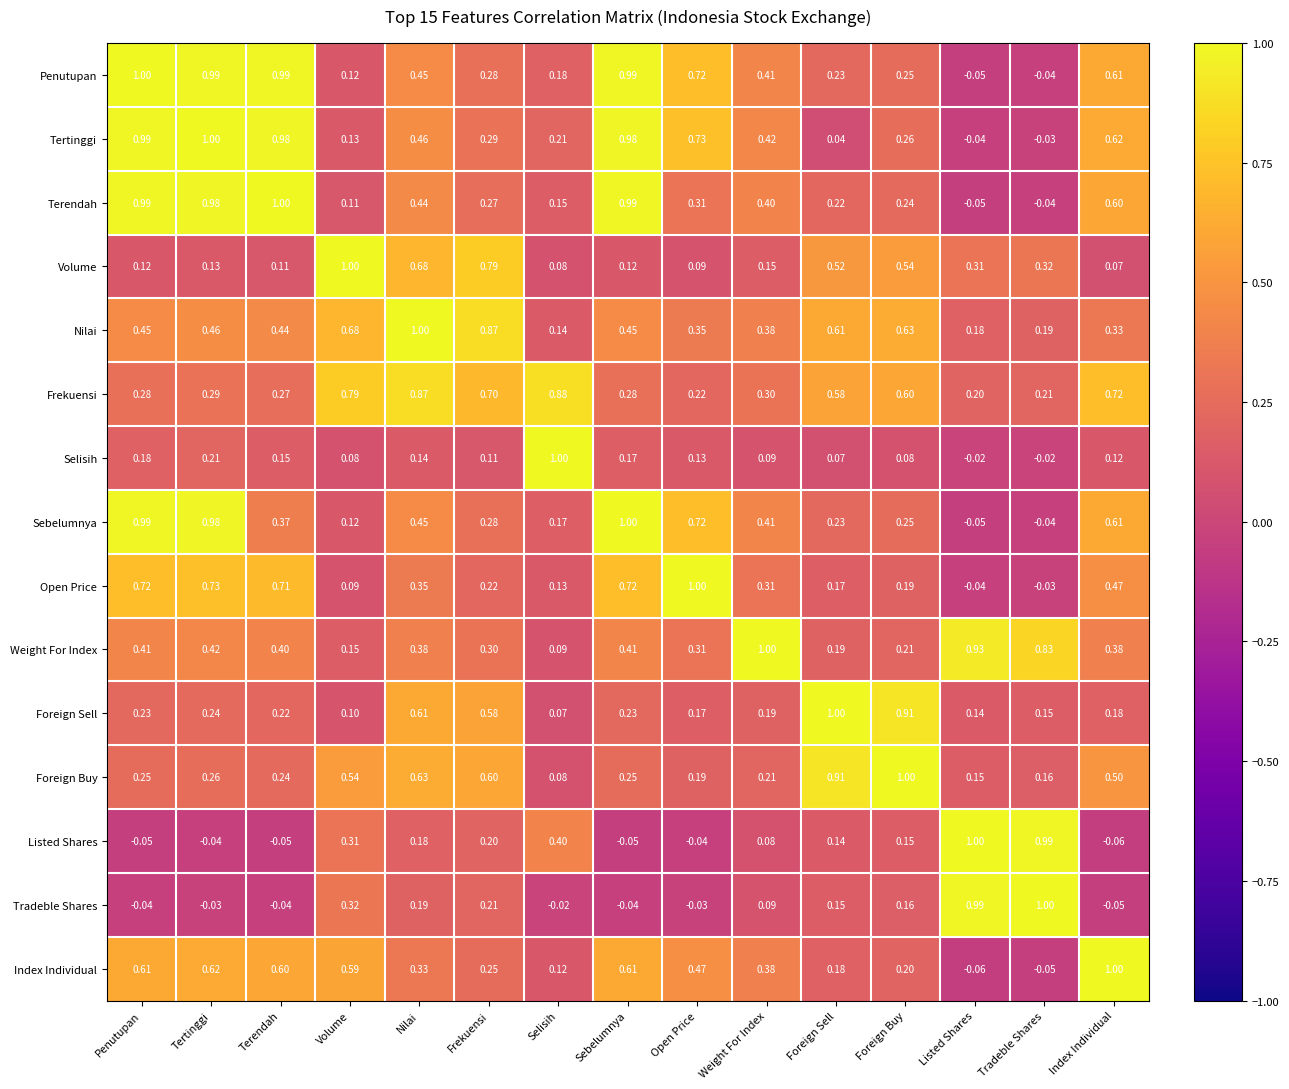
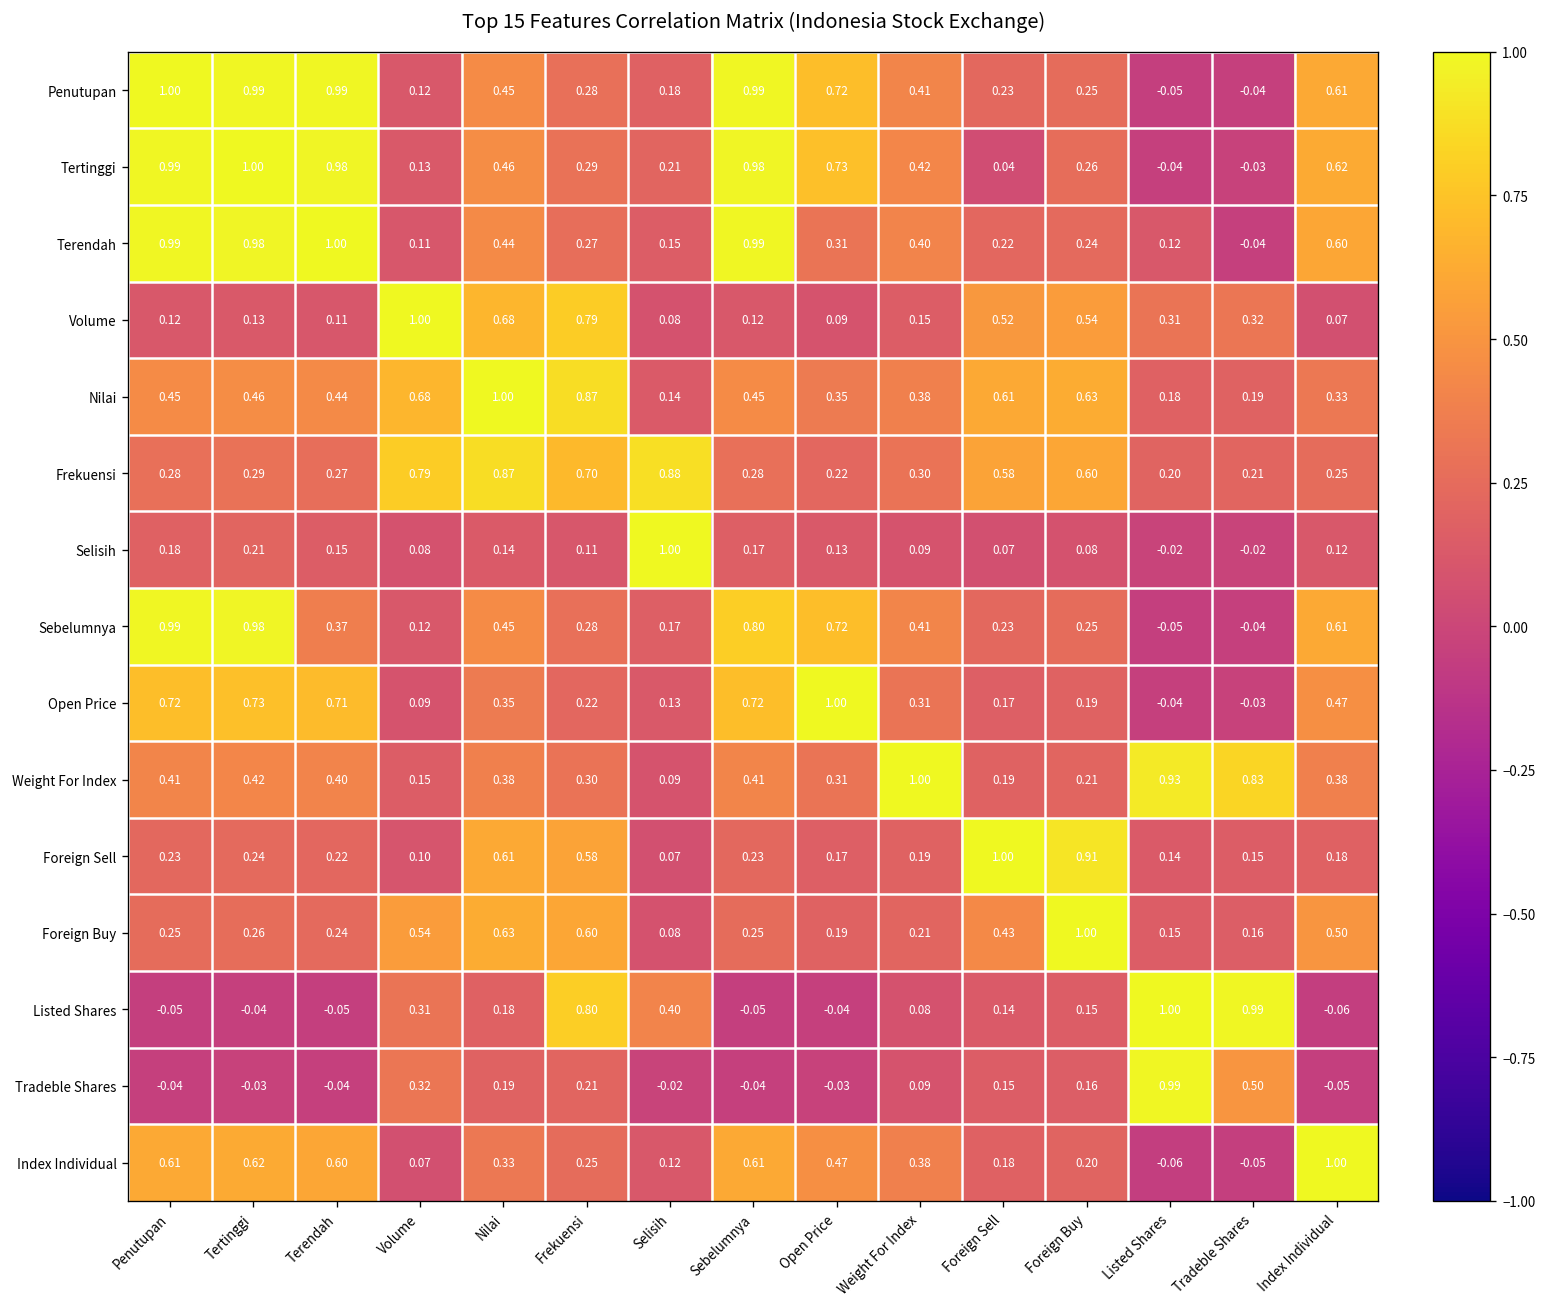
Terendah, Listed Shares: -0.05 -> 0.12
Frekuensi, Index Individual: 0.72 -> 0.25
Sebelumnya, Sebelumnya: 1.00 -> 0.80
Foreign Buy, Foreign Sell: 0.91 -> 0.43
Listed Shares, Frekuensi: 0.20 -> 0.80
Tradeble Shares, Tradeble Shares: 1.00 -> 0.50
Index Individual, Volume: 0.59 -> 0.07
